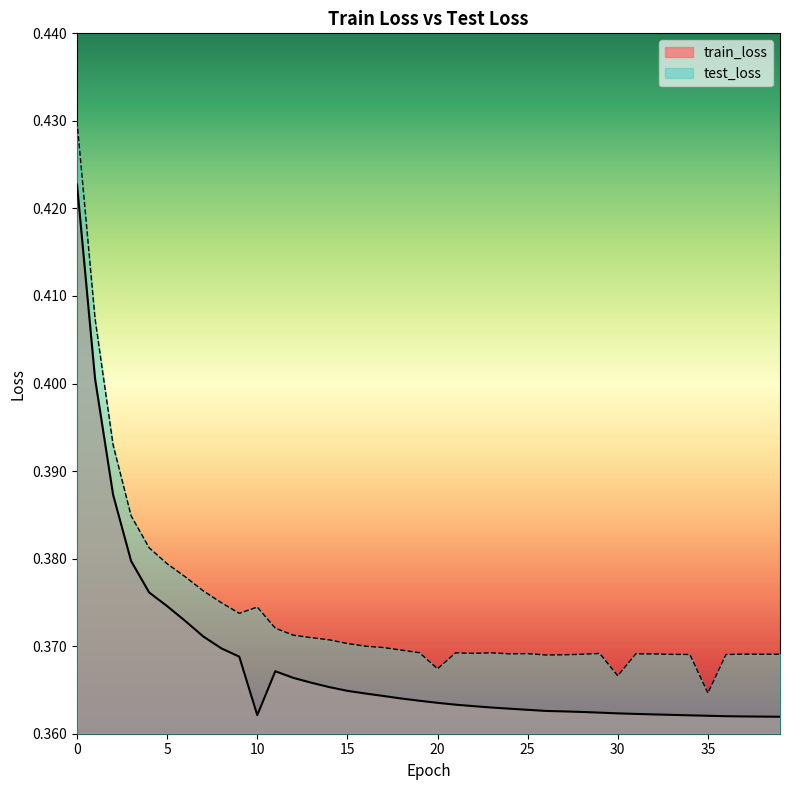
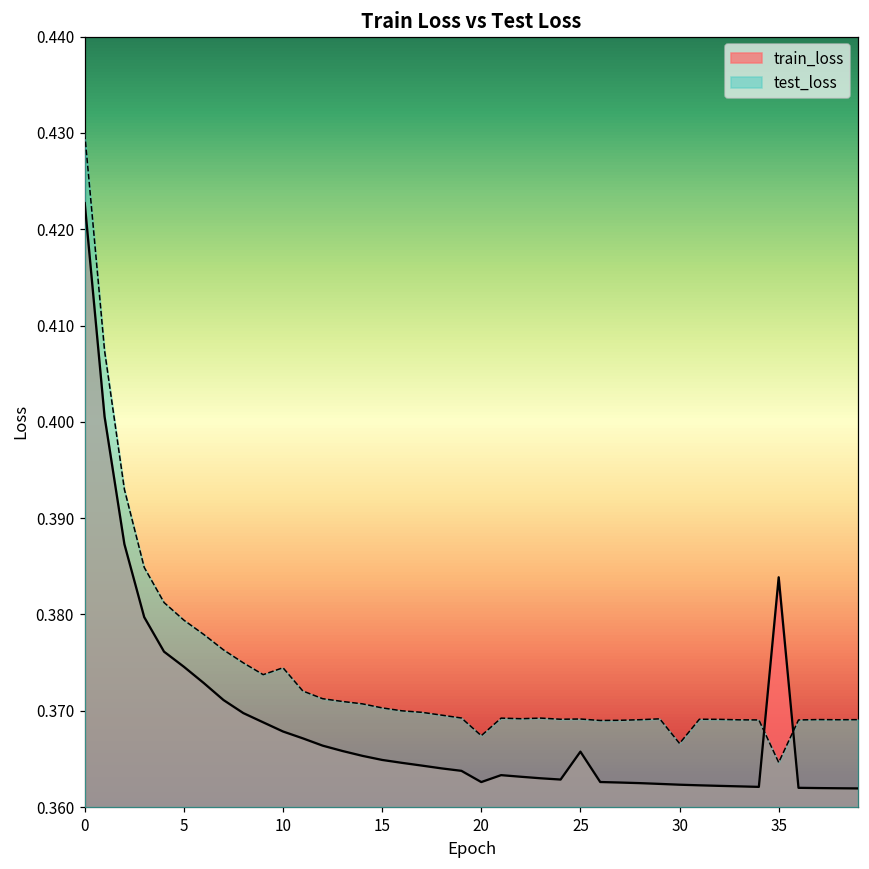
train_loss, 10: 0.362 -> 0.368
train_loss, 20: 0.364 -> 0.363
train_loss, 25: 0.363 -> 0.366
train_loss, 35: 0.362 -> 0.384
